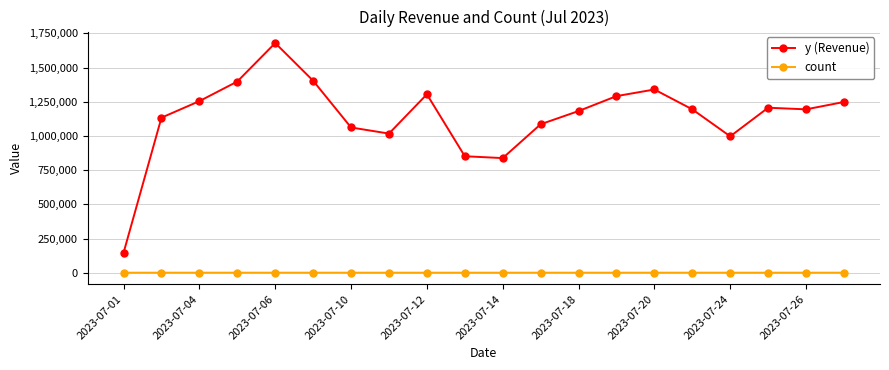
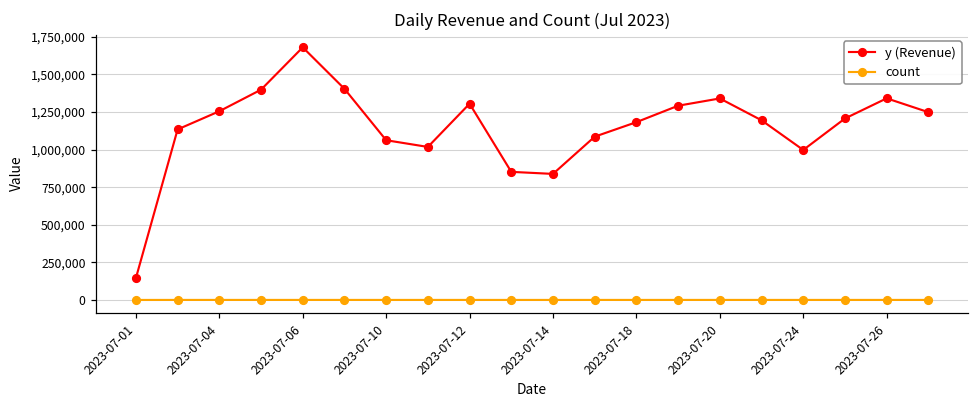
y (Revenue), 2023-07-26: 1,190,000 -> 1,340,000
